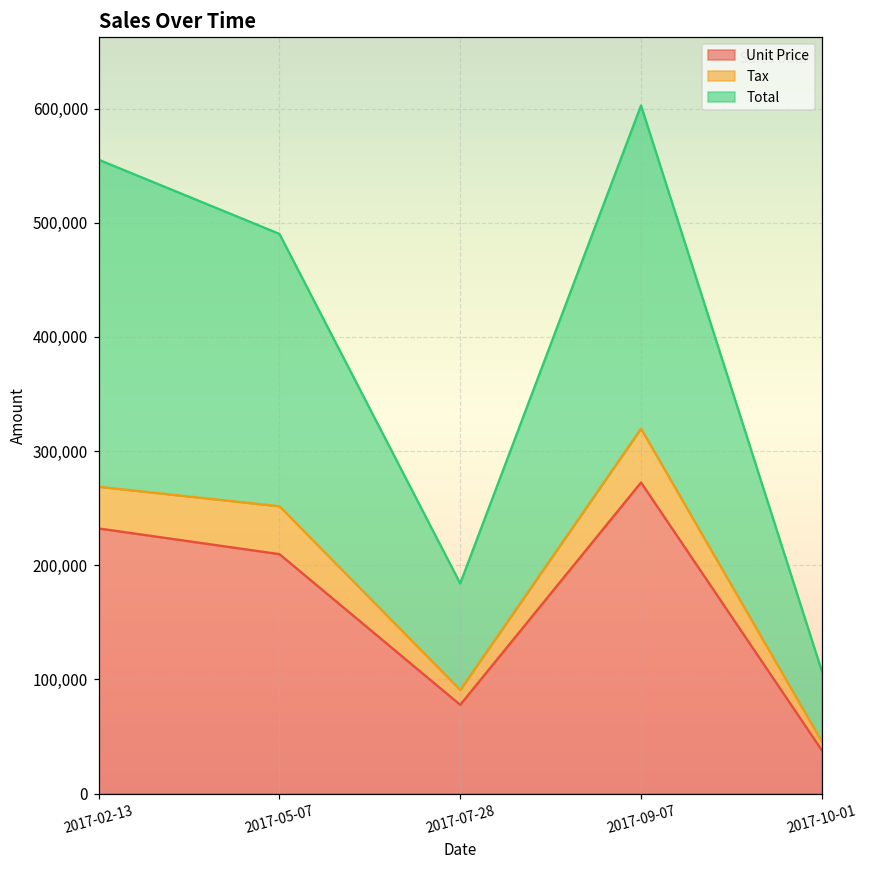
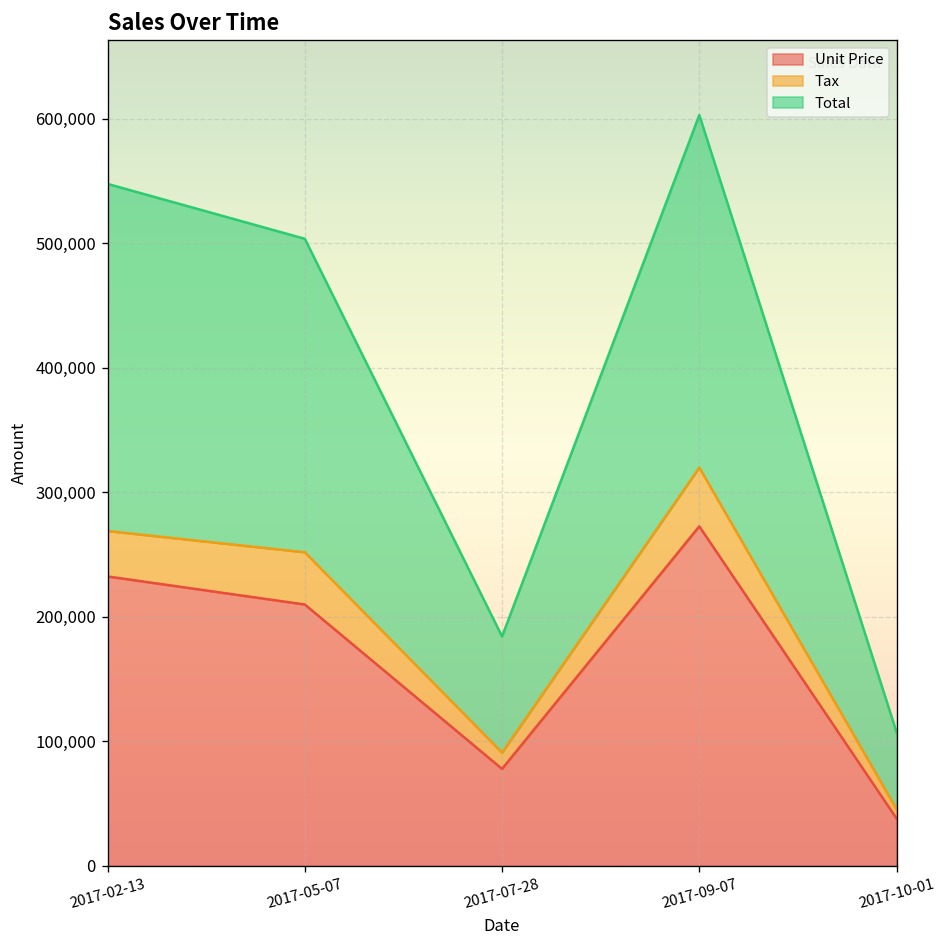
Total, 2017-02-13: 286,000 -> 279,000
Total, 2017-05-07: 239,000 -> 252,000
